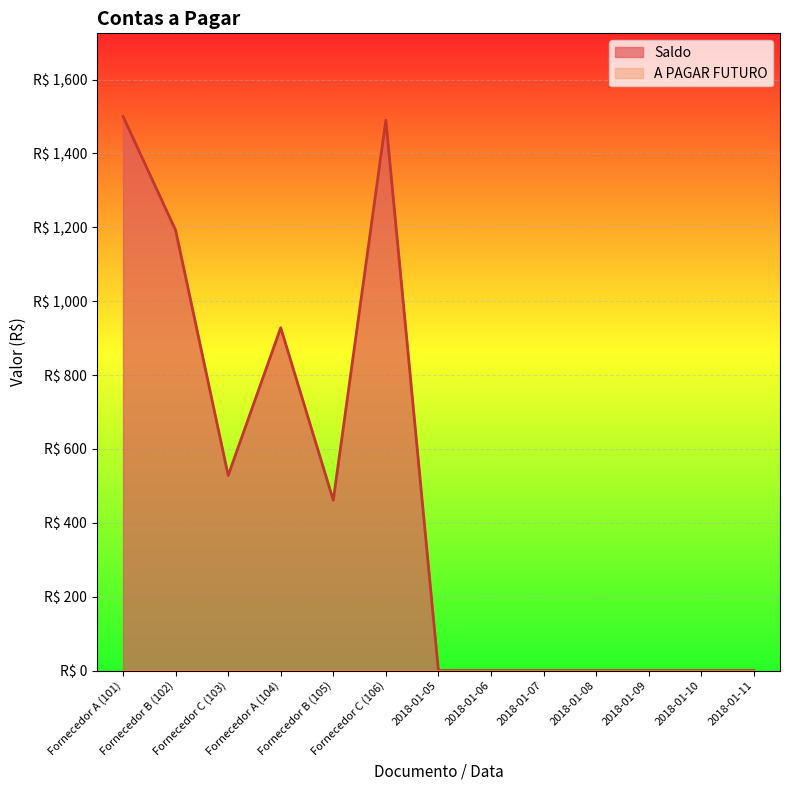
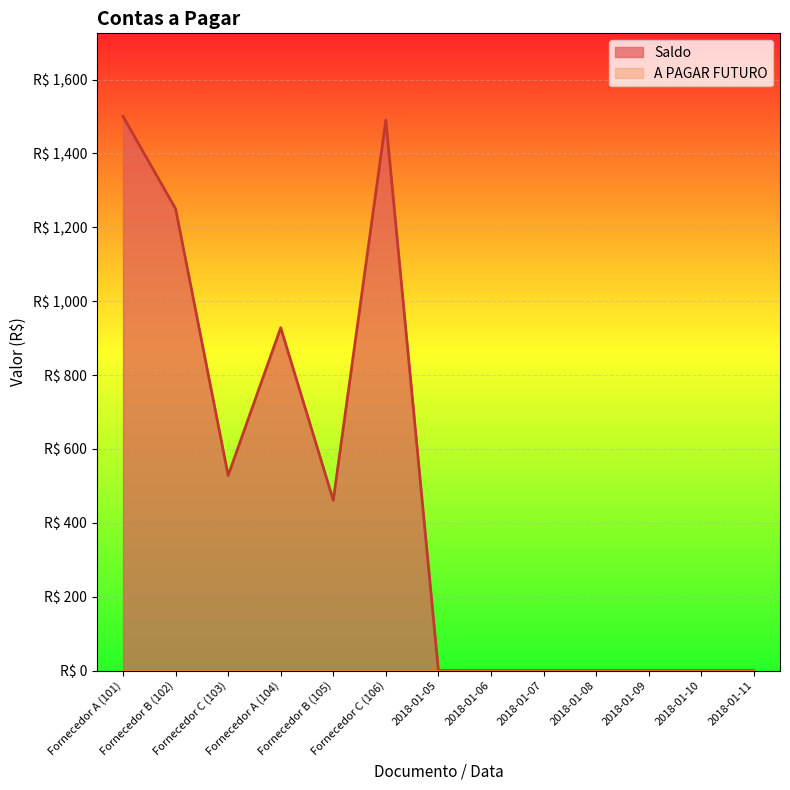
Saldo, Fornecedor B (102): R$ 1,190 -> R$ 1,250
